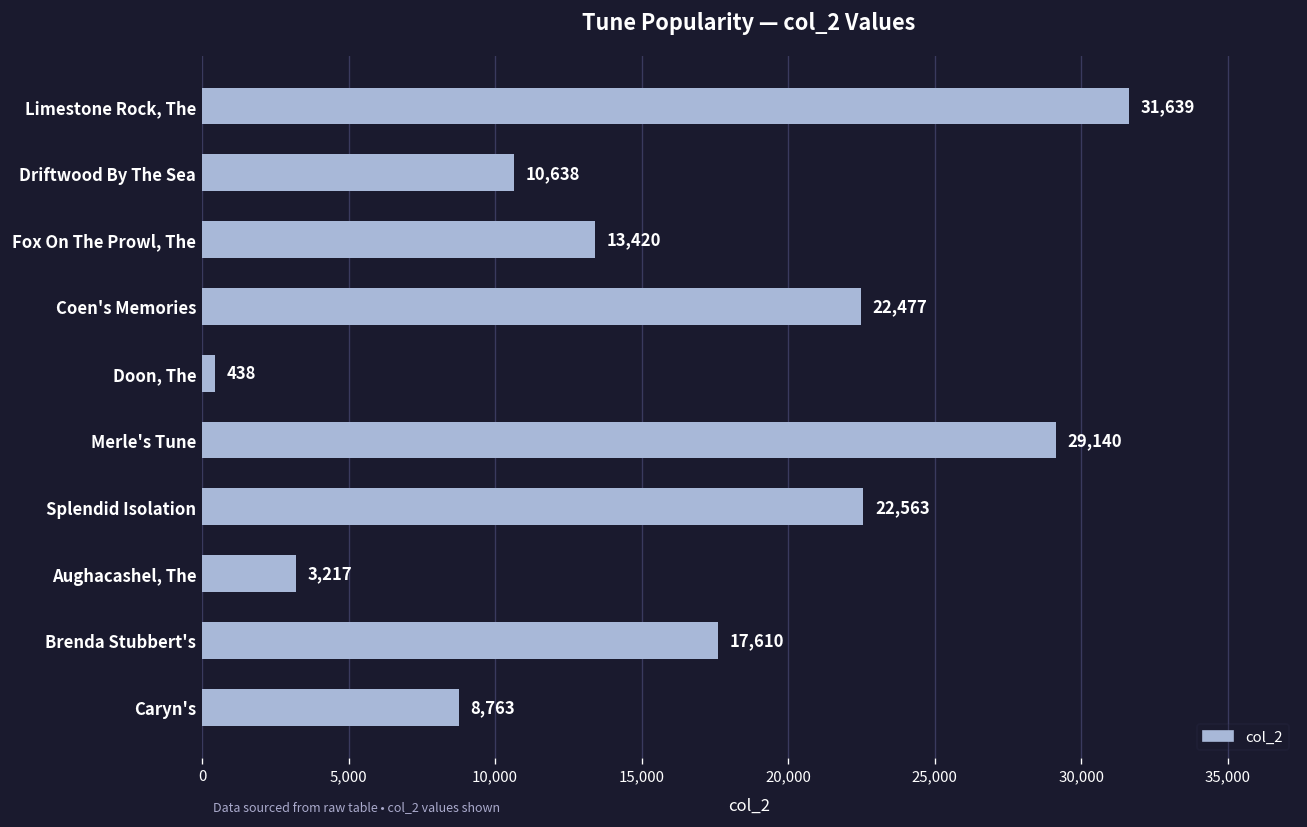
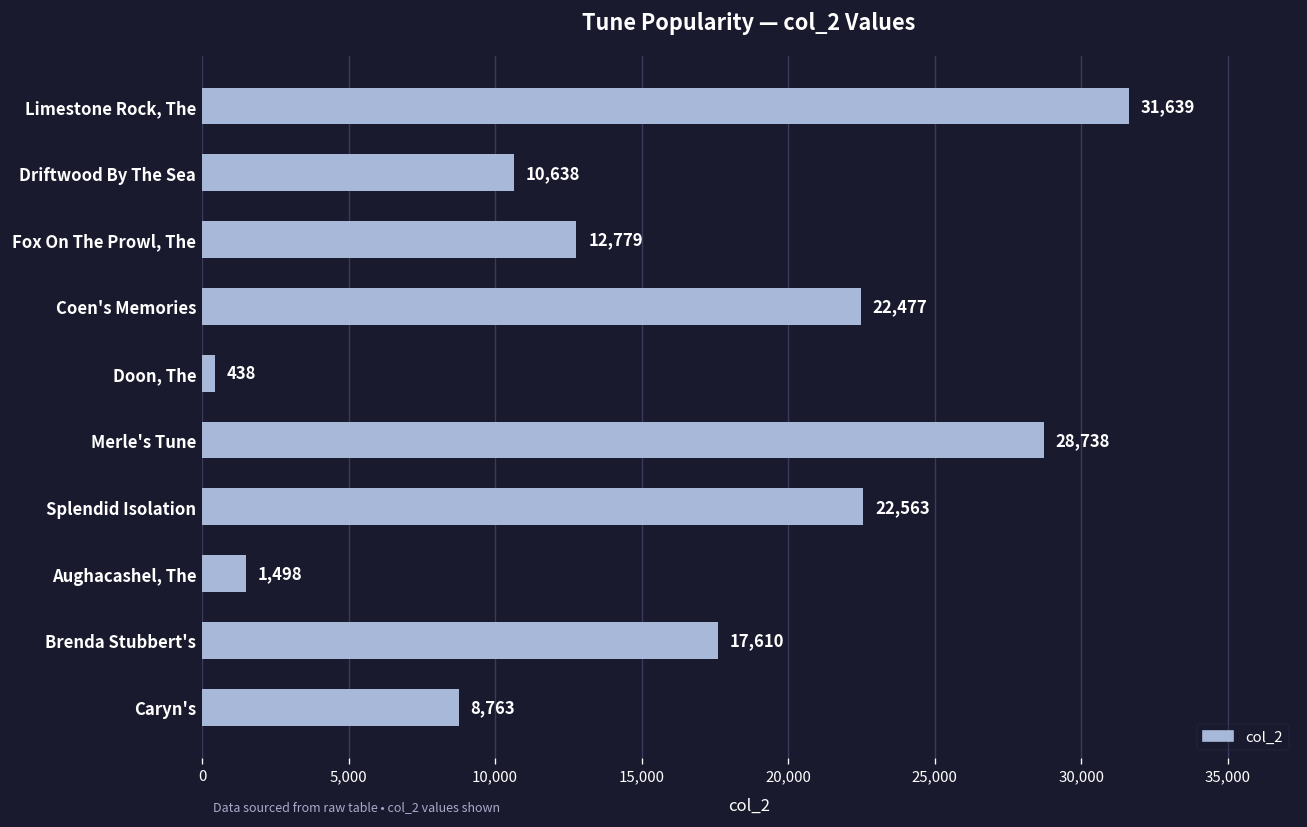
Fox On The Prowl, The: 13,420 -> 12,779
Merle's Tune: 29,140 -> 28,738
Aughacashel, The: 3,217 -> 1,498
